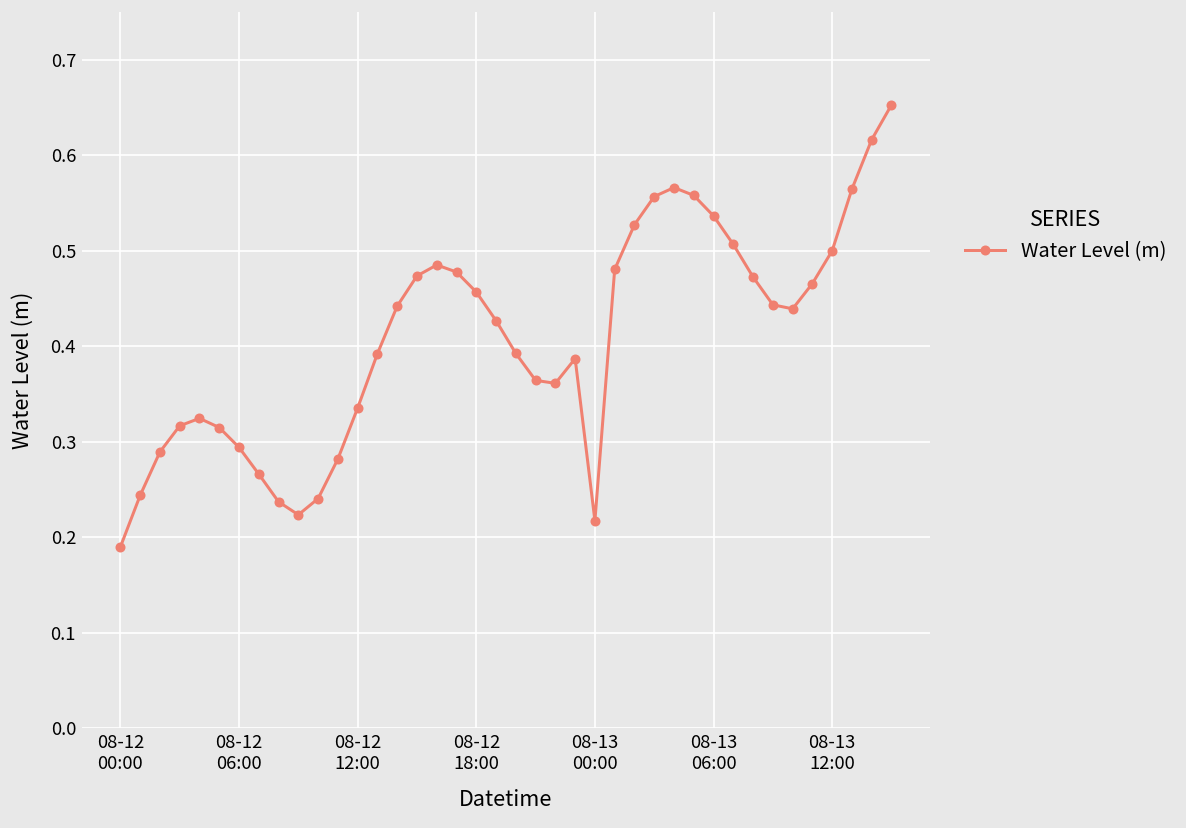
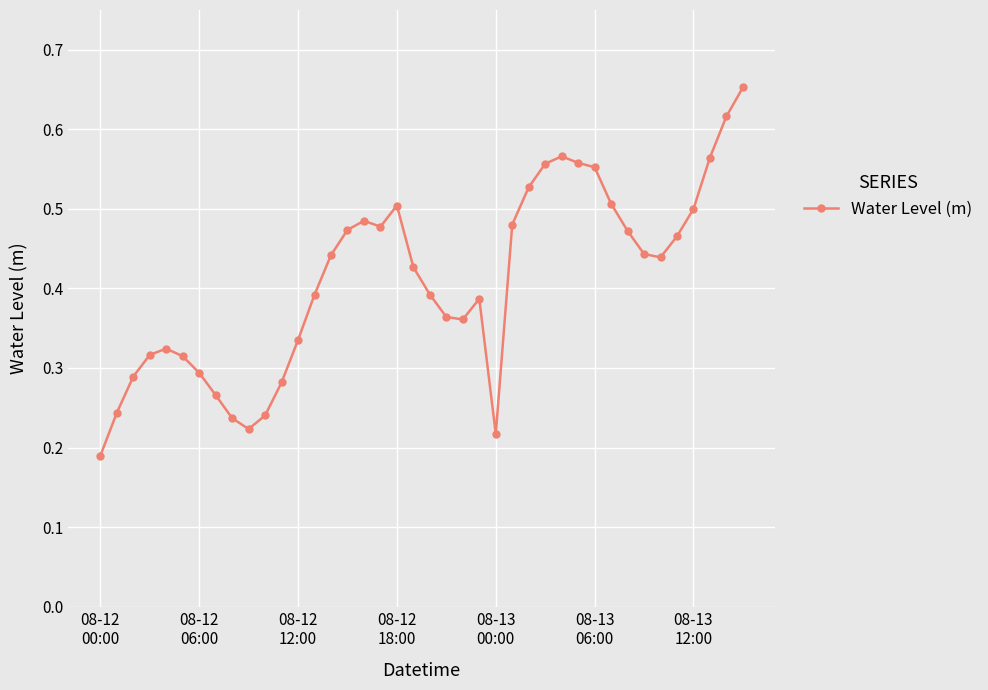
08-12 18:00: 0.46 -> 0.50
08-13 06:00: 0.54 -> 0.55
